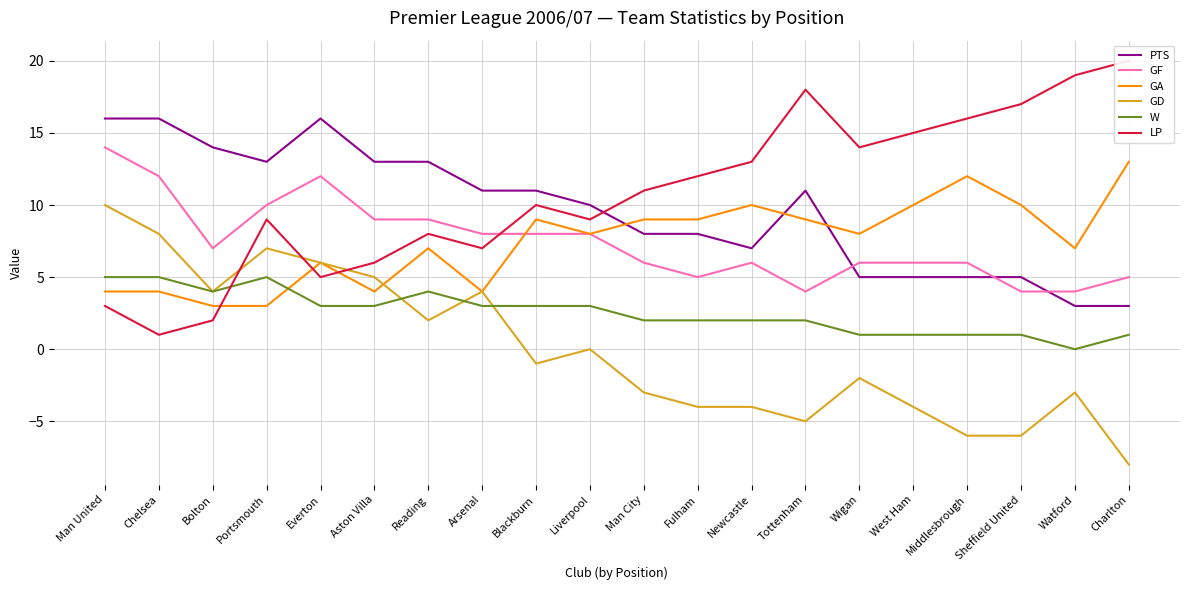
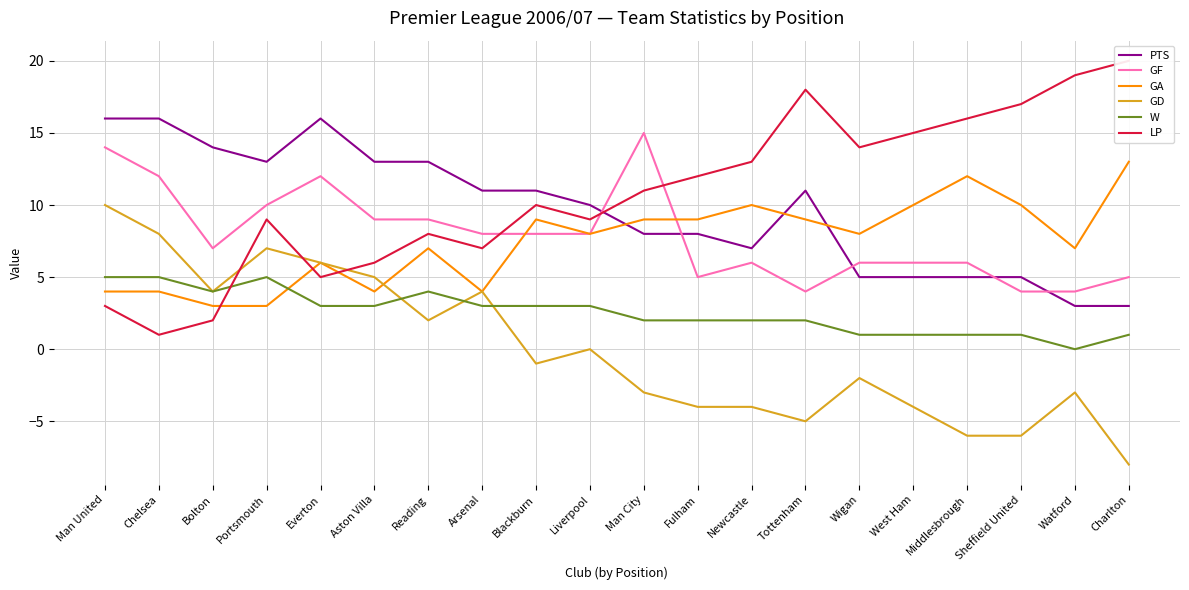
GF, Man City: 6 -> 15
